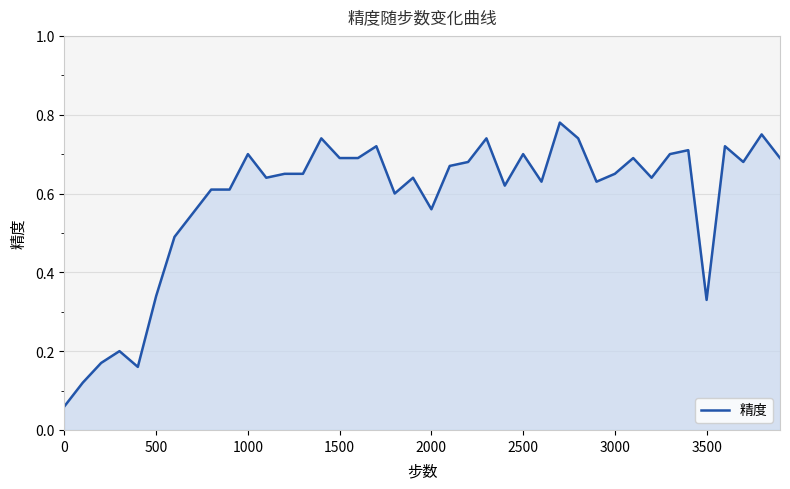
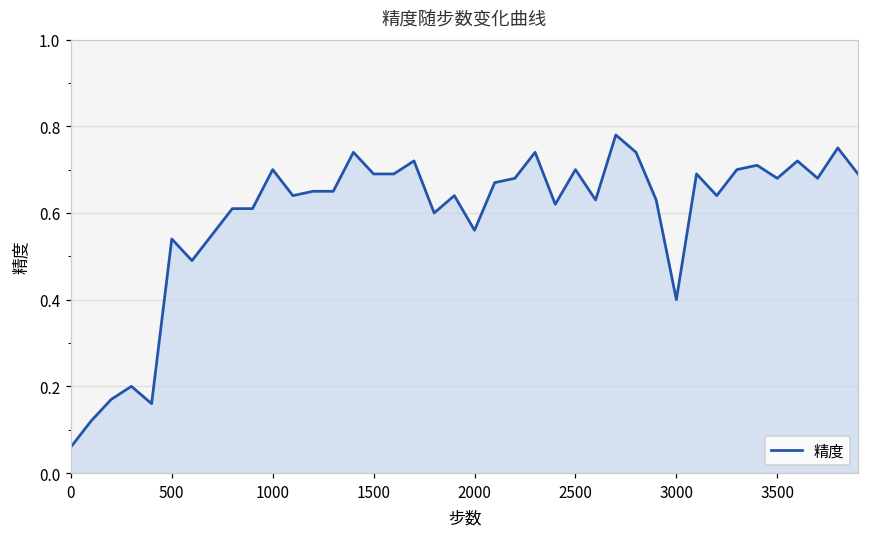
500: 0.34 -> 0.54
3000: 0.65 -> 0.40
3500: 0.33 -> 0.68
